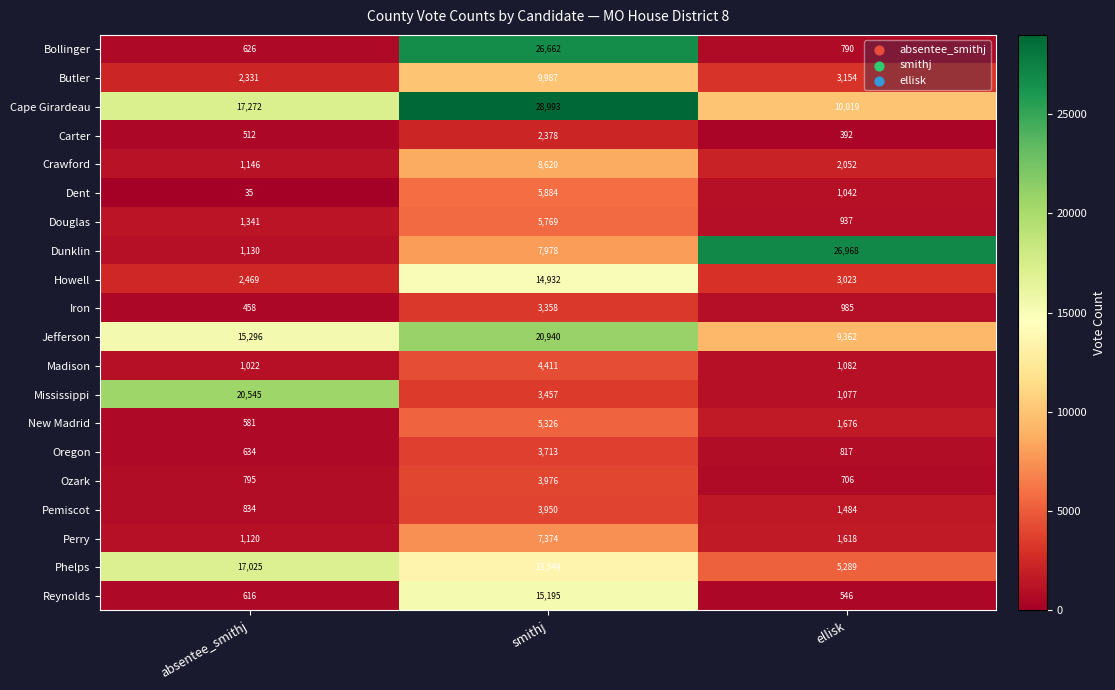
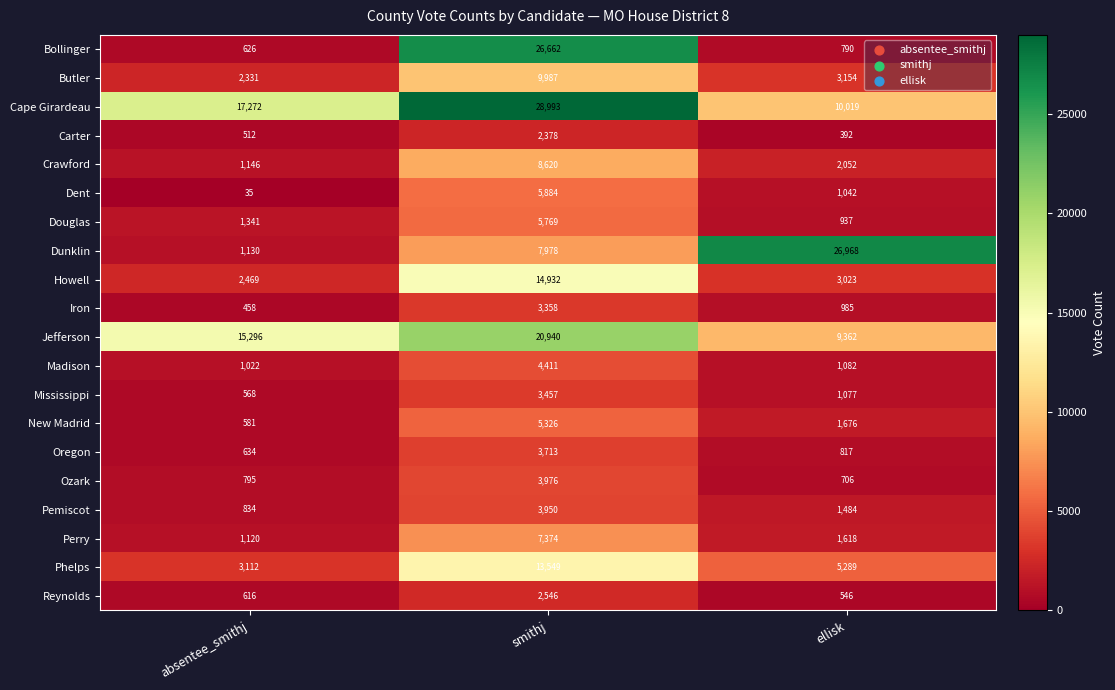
Mississippi, absentee_smithj: 20,545 -> 568
Phelps, absentee_smithj: 17,025 -> 3,112
Reynolds, smithj: 15,195 -> 2,546
